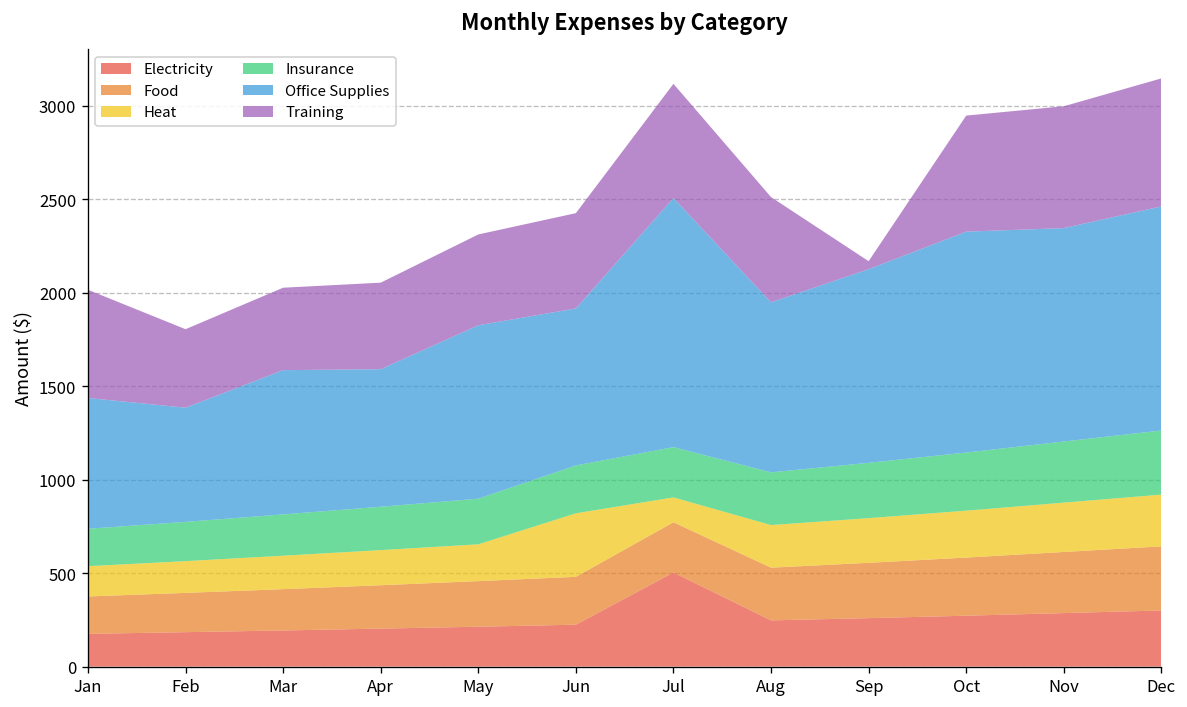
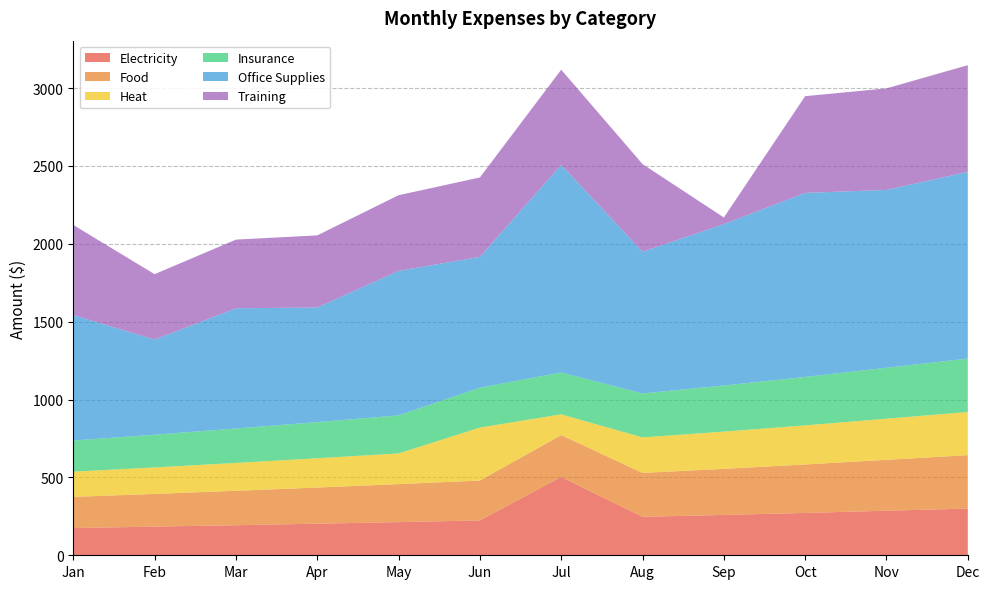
Office Supplies, Jan: 700 -> 810
